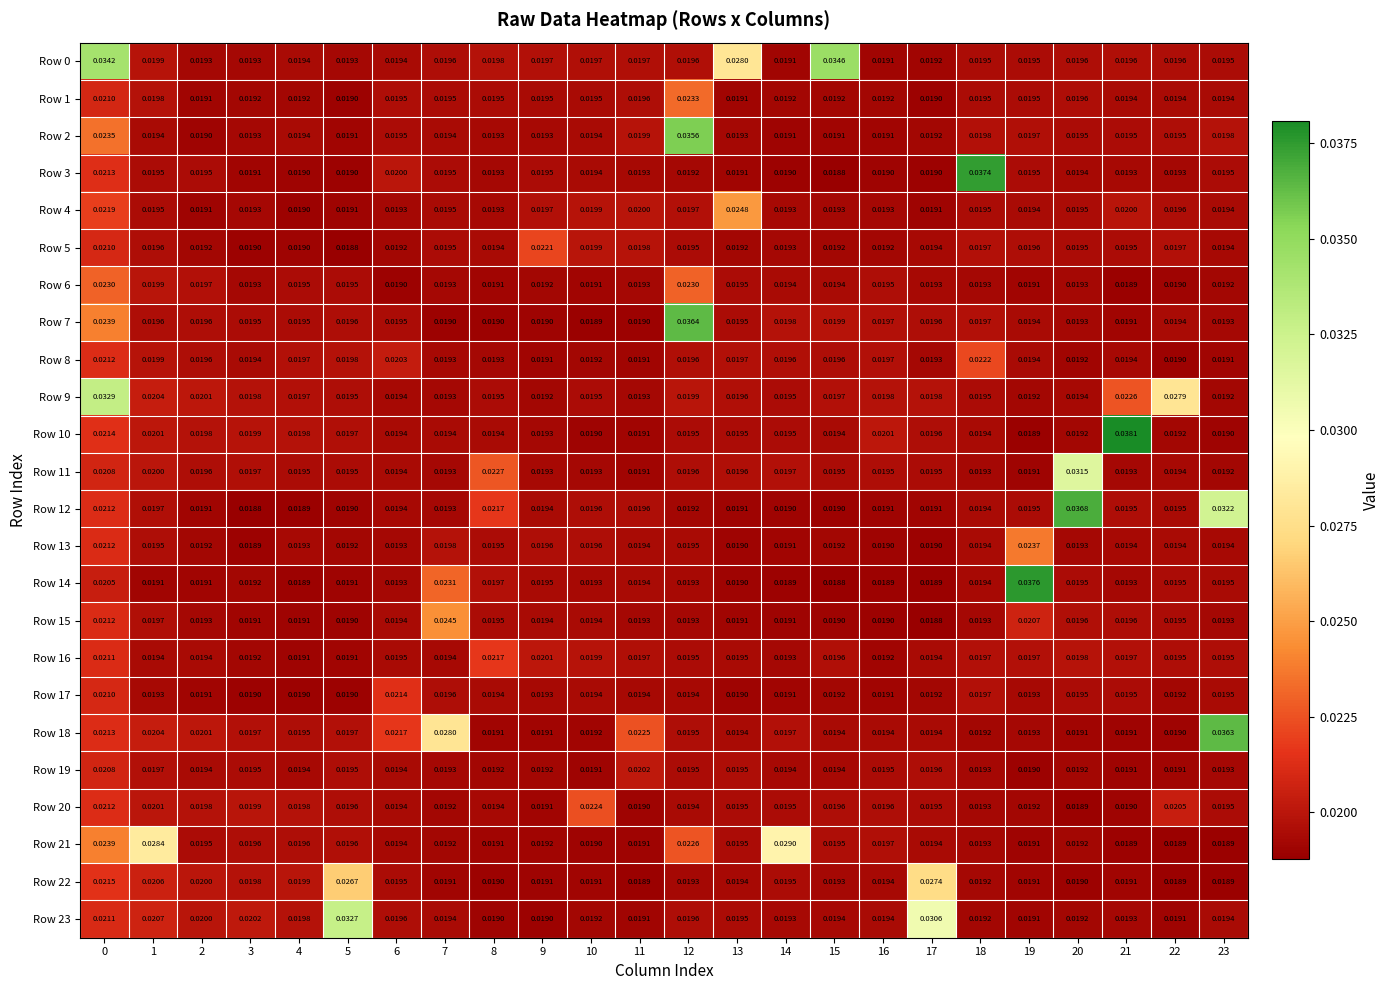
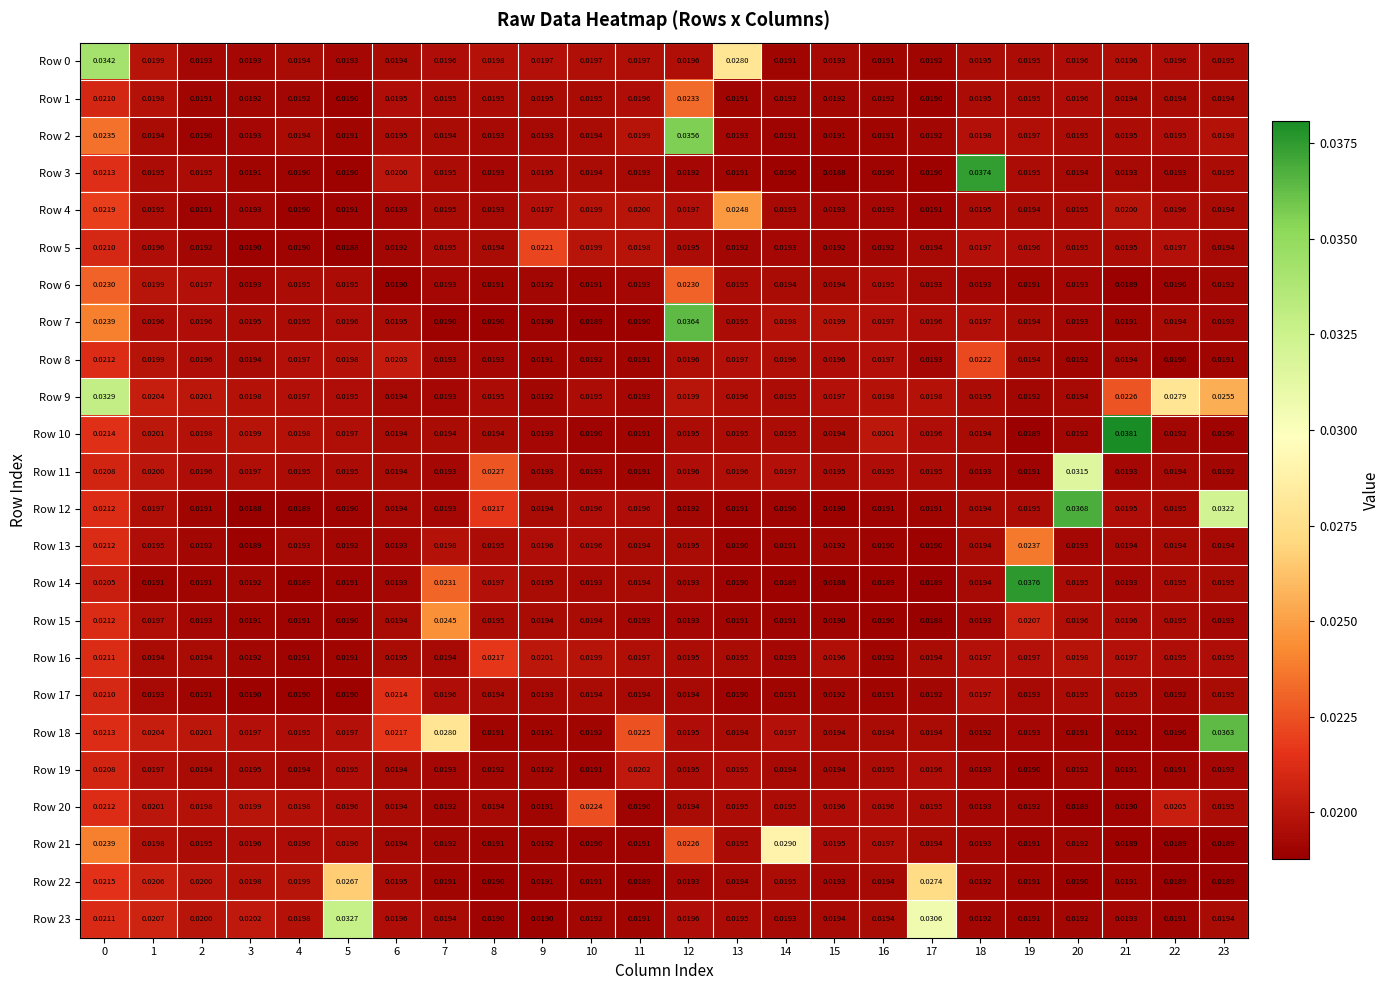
Row 0, 15: 0.0346 -> 0.0193
Row 9, 23: 0.0192 -> 0.0255
Row 21, 1: 0.0284 -> 0.0198
